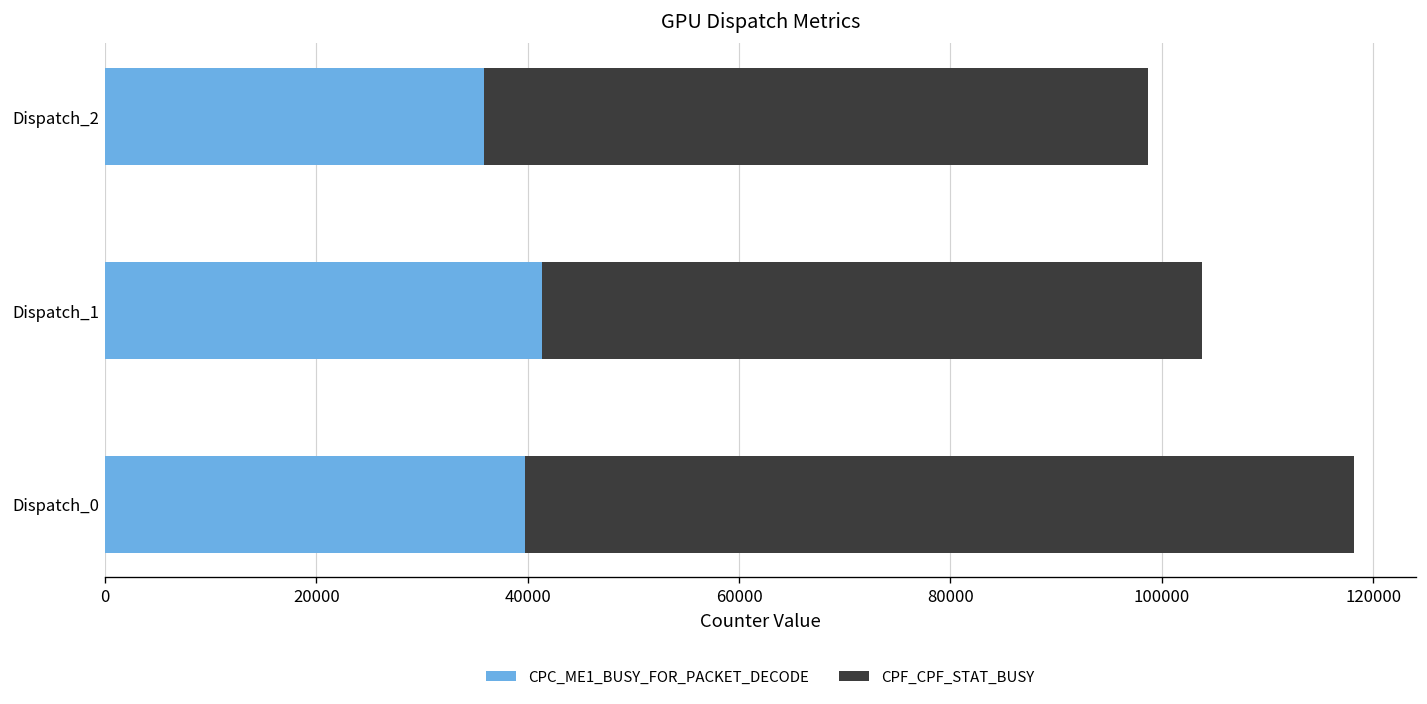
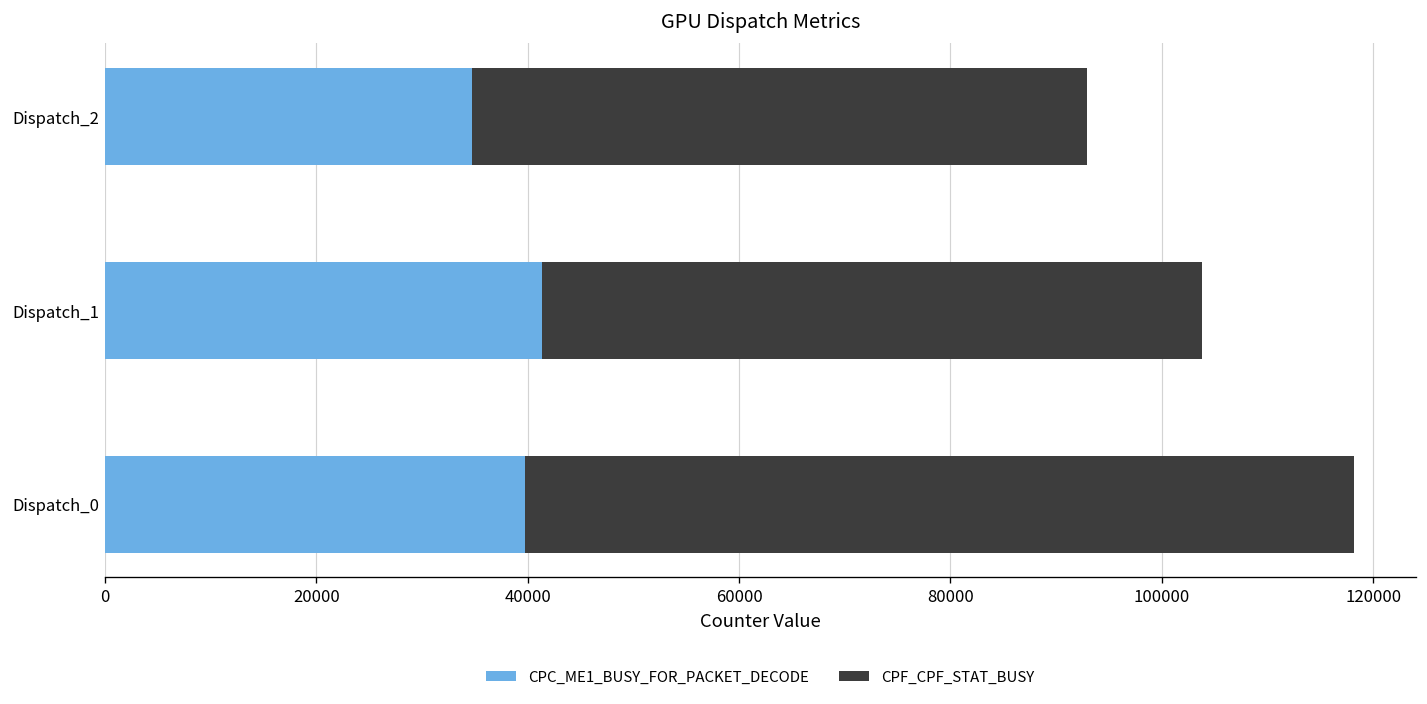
CPC_ME1_BUSY_FOR_PACKET_DECODE, Dispatch_2: 36000 -> 35000
CPF_CPF_STAT_BUSY, Dispatch_2: 63000 -> 58000
